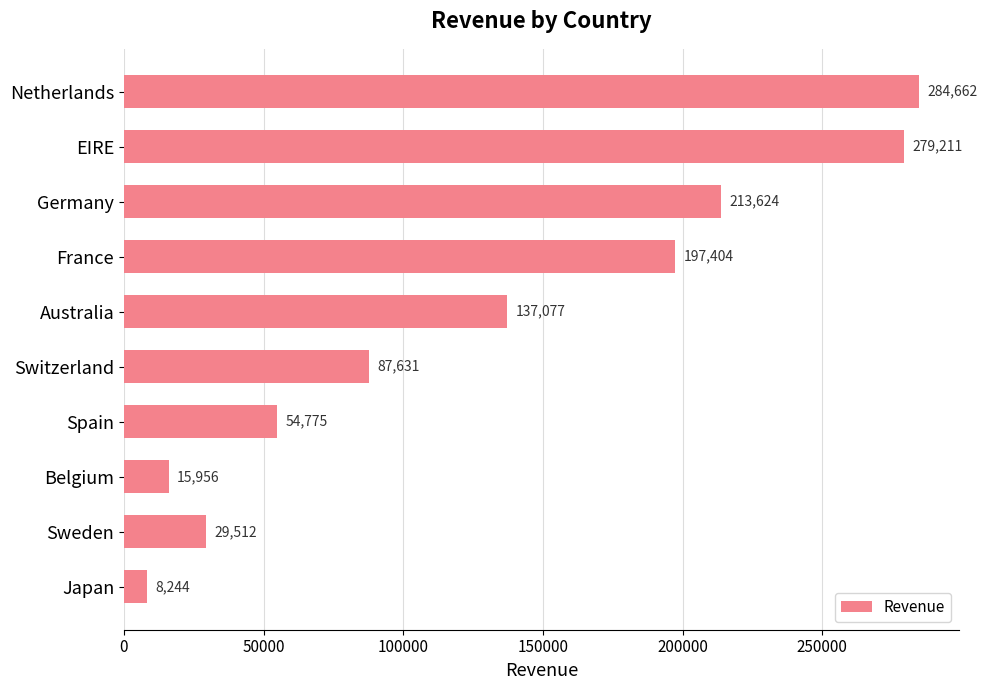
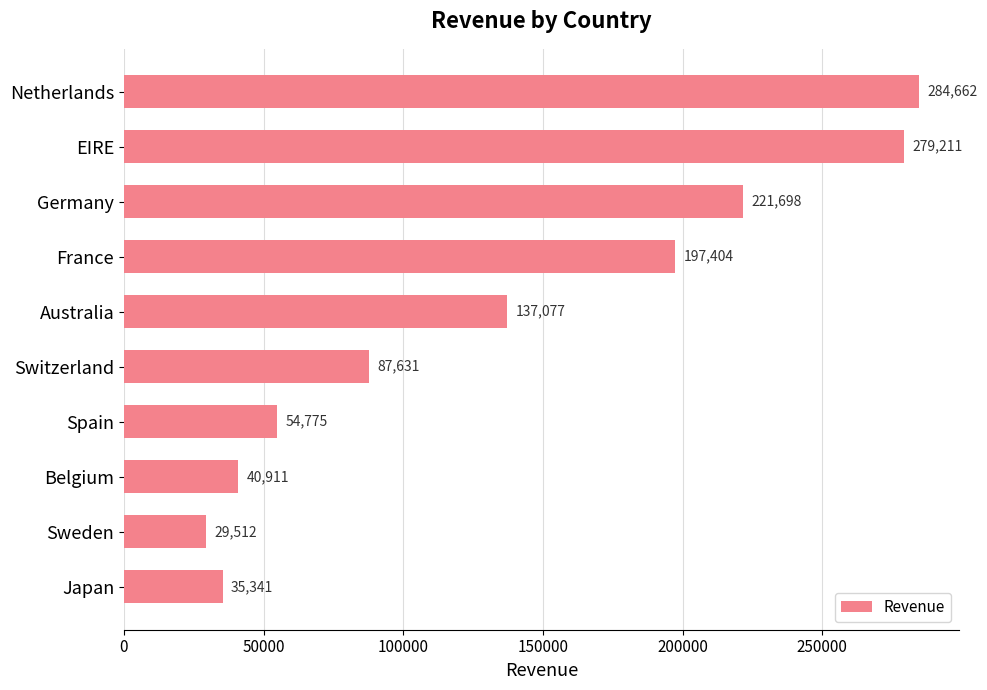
Germany: 213,624 -> 221,698
Belgium: 15,956 -> 40,911
Japan: 8,244 -> 35,341
